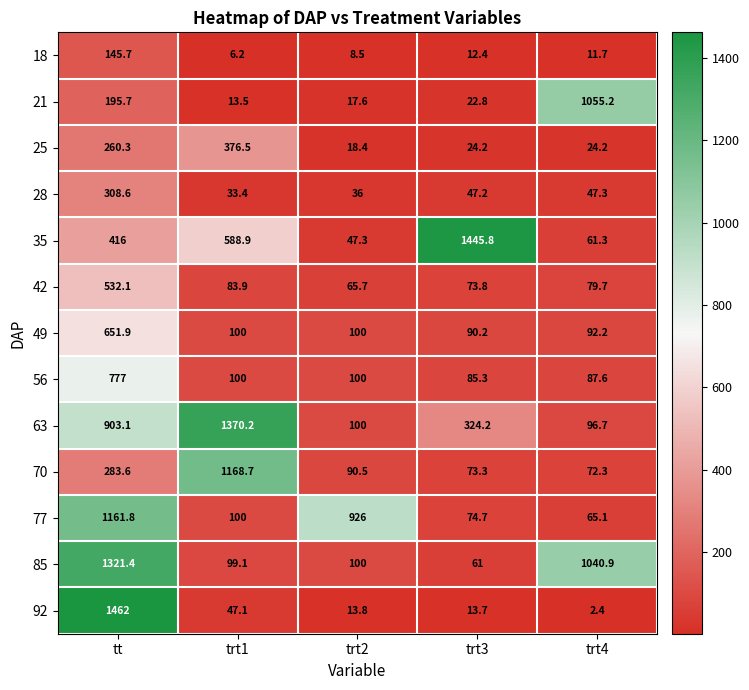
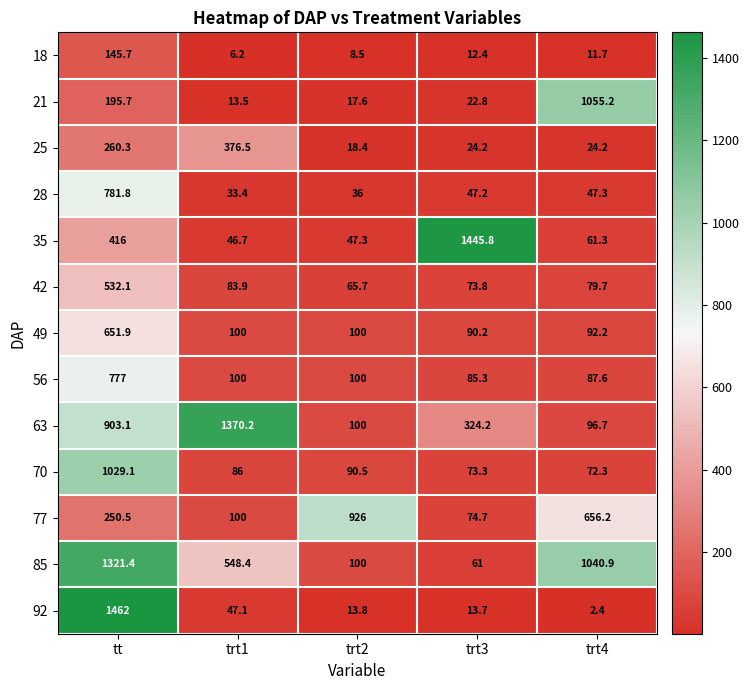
28, tt: 308.6 -> 781.8
35, trt1: 588.9 -> 46.7
70, tt: 283.6 -> 1029.1
70, trt1: 1168.7 -> 86
77, tt: 1161.8 -> 250.5
77, trt4: 65.1 -> 656.2
85, trt1: 99.1 -> 548.4
